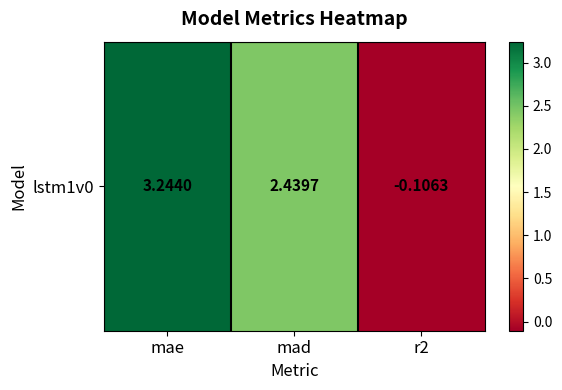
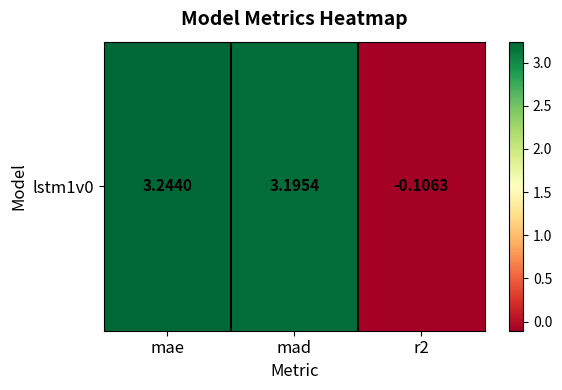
lstm1v0, mad: 2.4397 -> 3.1954
